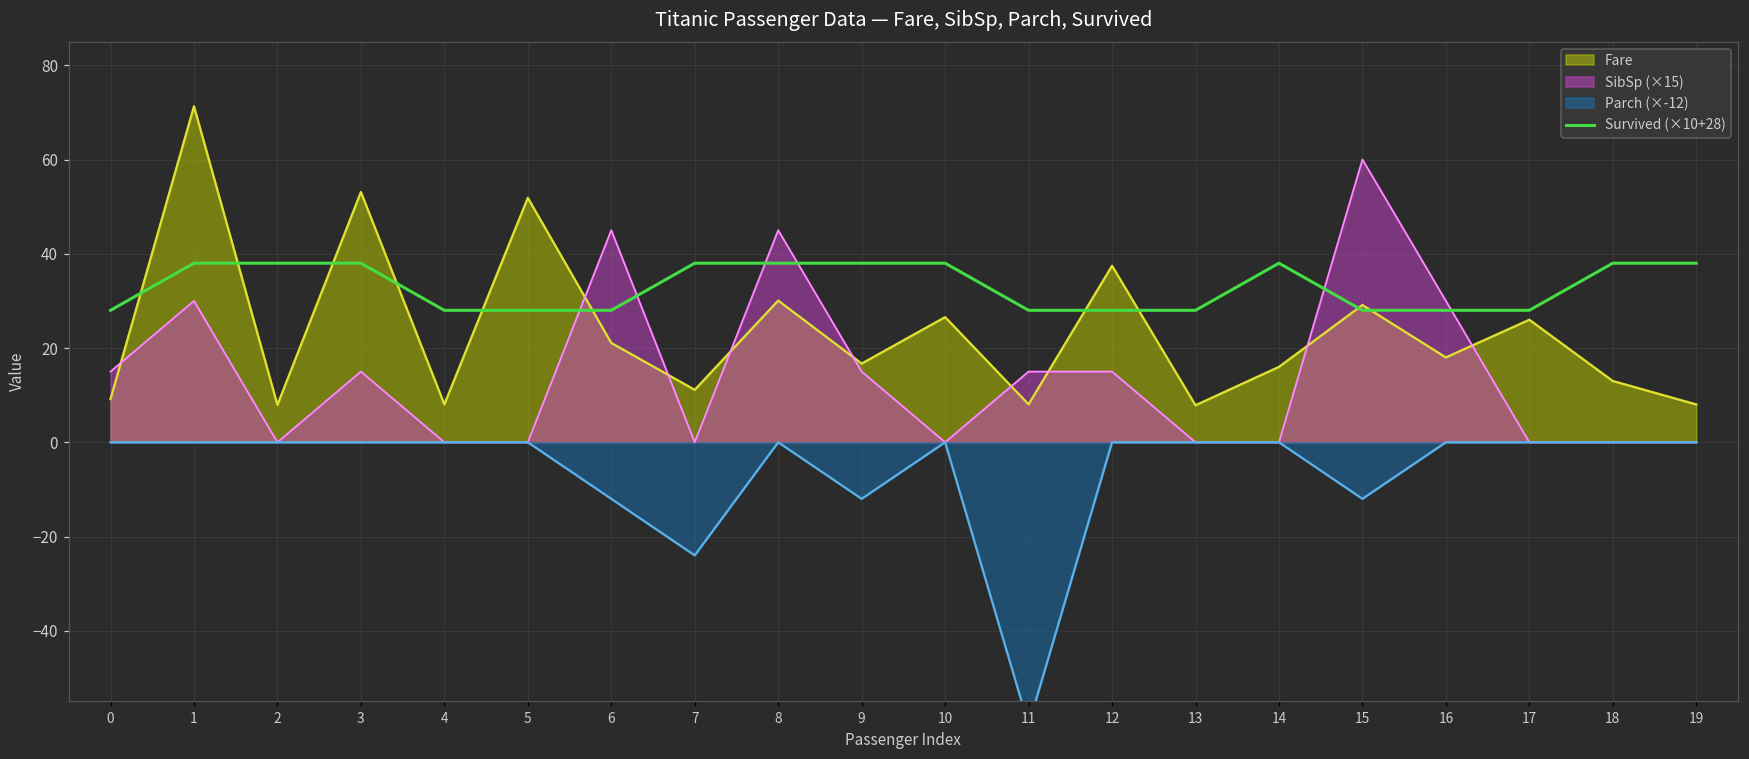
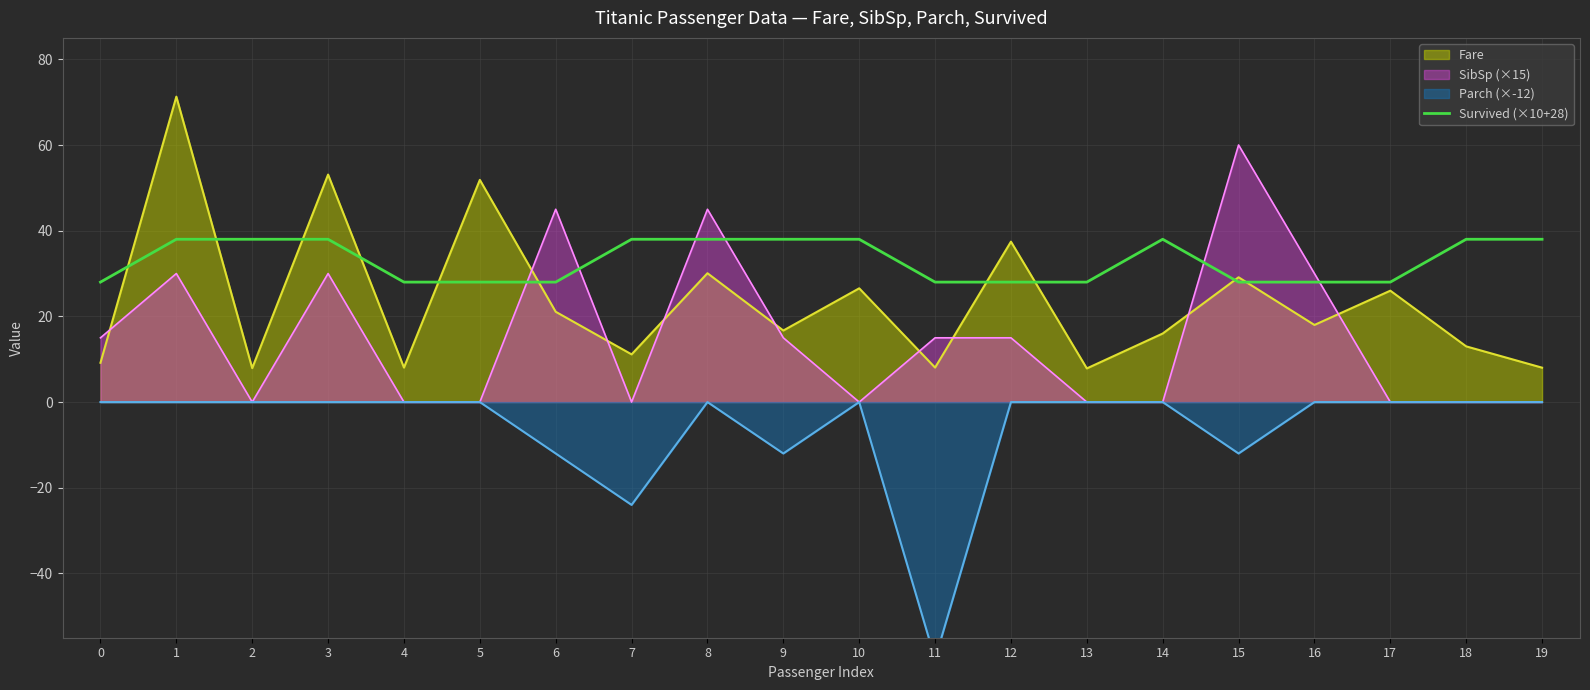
SibSp (×15), 3: 15 -> 30
